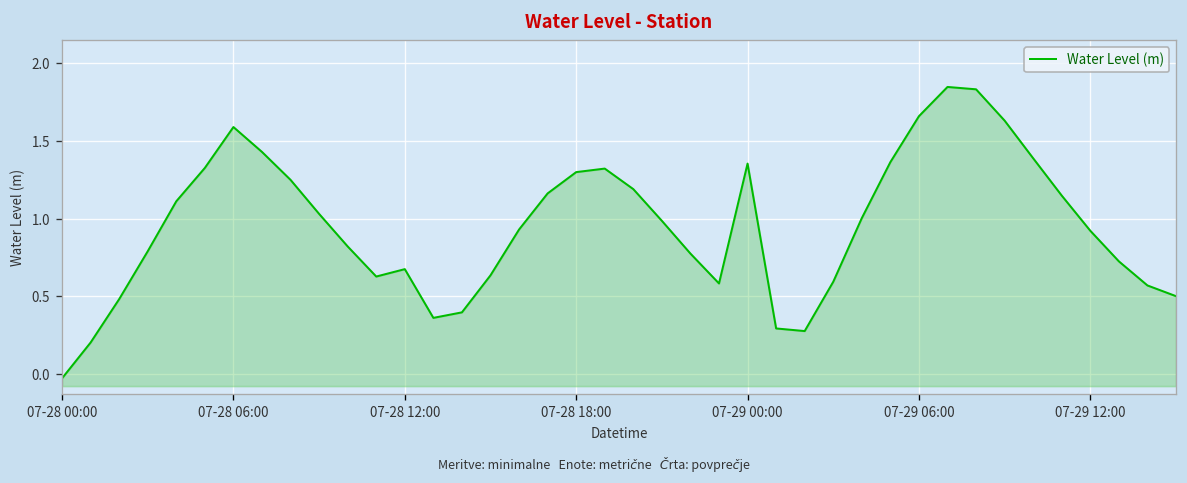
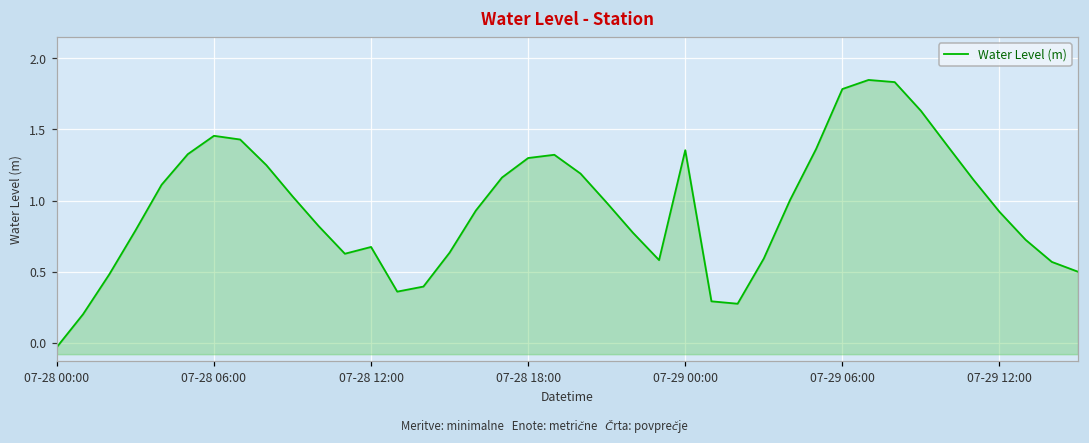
07-28 06:00: 1.59 -> 1.46
07-29 06:00: 1.66 -> 1.78
